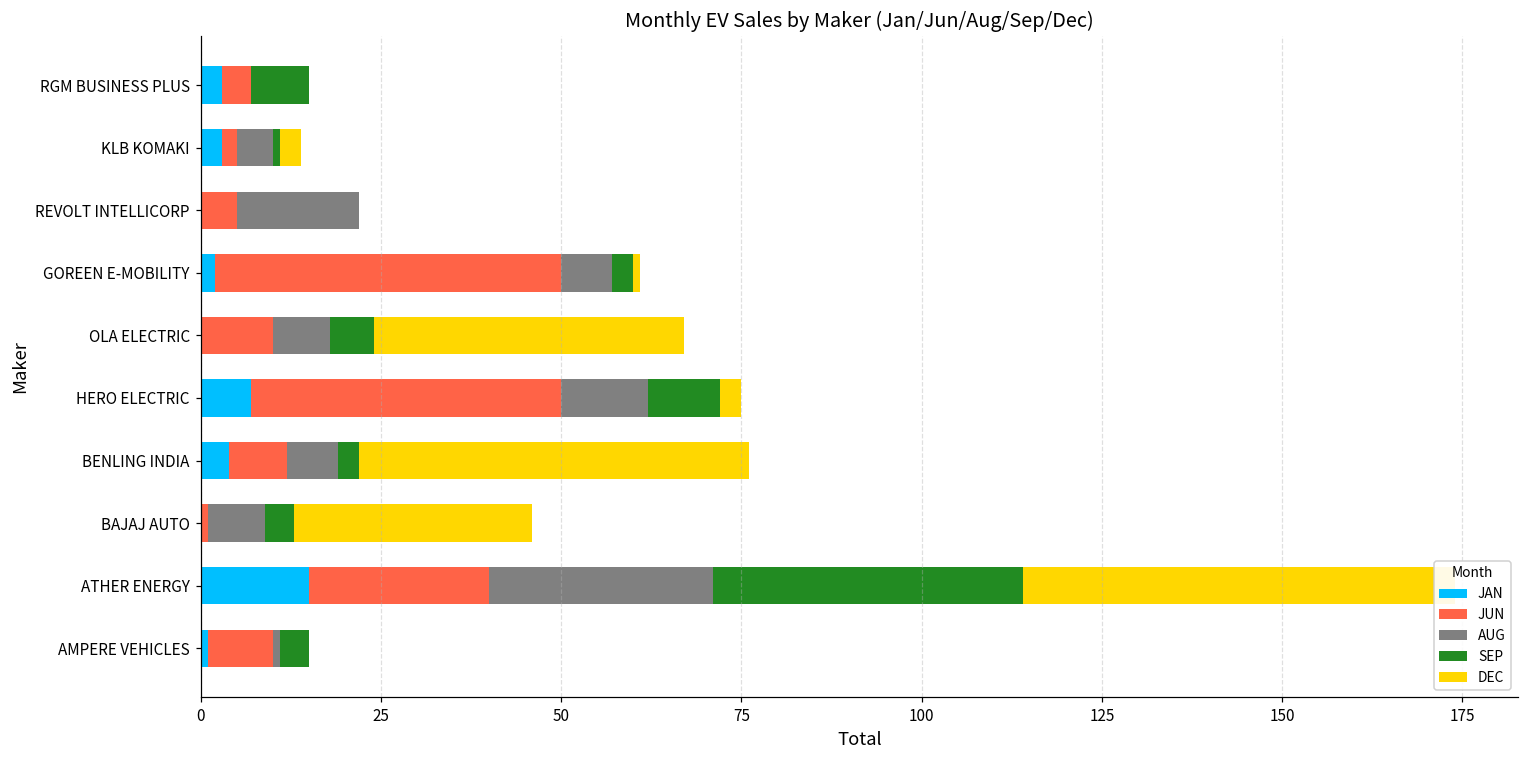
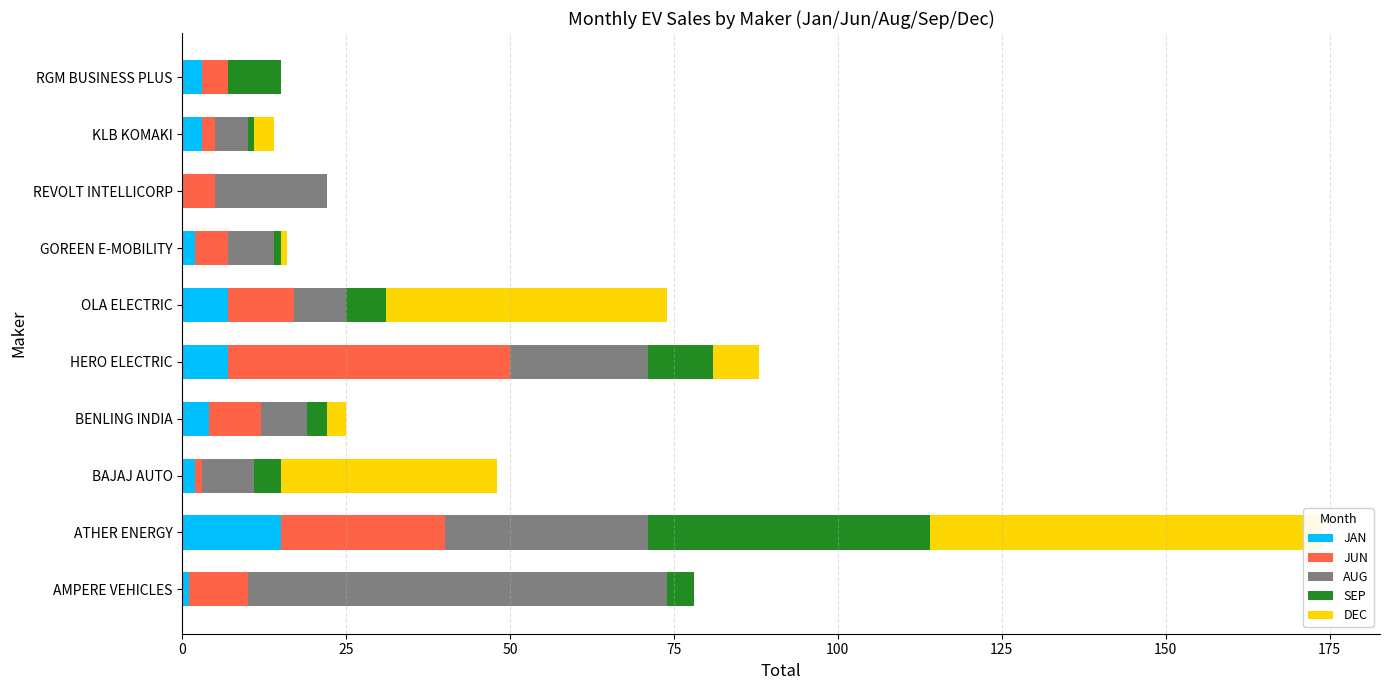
JUN, GOREEN E-MOBILITY: 48 -> 5
SEP, GOREEN E-MOBILITY: 3 -> 1
JAN, OLA ELECTRIC: 0 -> 7
AUG, HERO ELECTRIC: 12 -> 21
DEC, HERO ELECTRIC: 3 -> 7
DEC, BENLING INDIA: 54 -> 3
JAN, BAJAJ AUTO: 0 -> 2
AUG, AMPERE VEHICLES: 1 -> 64
